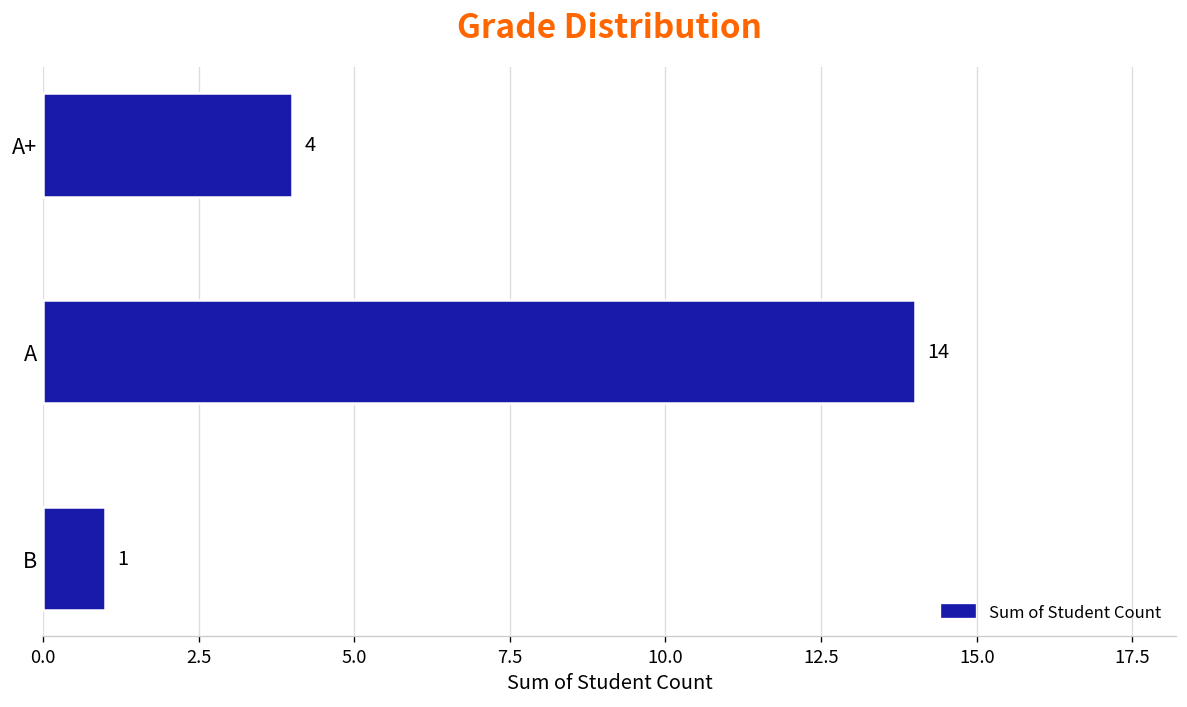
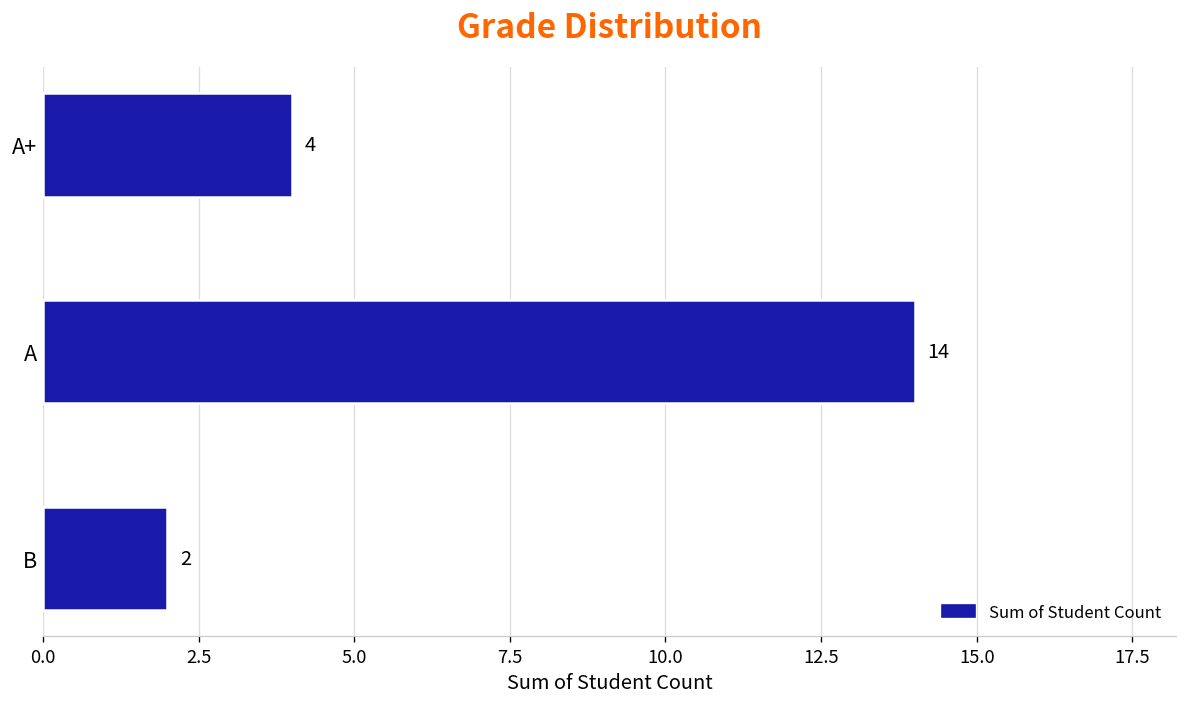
B: 1 -> 2
